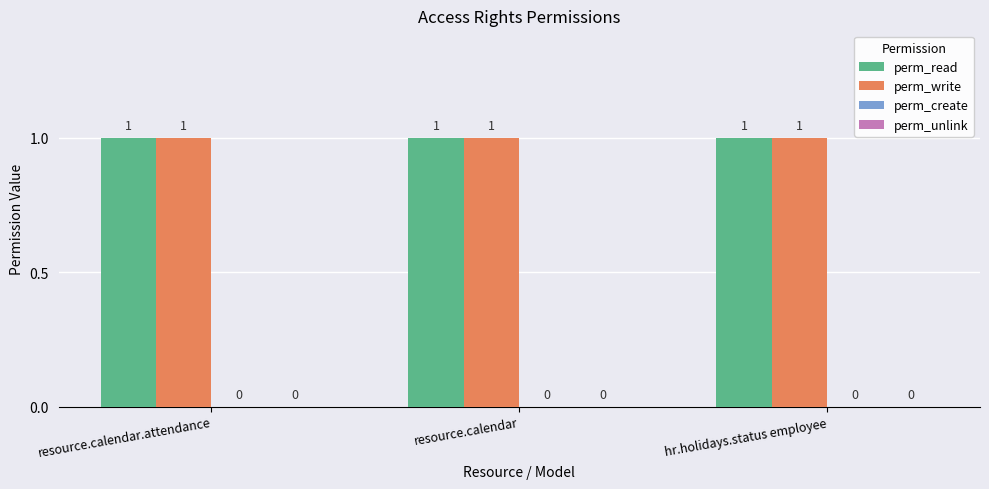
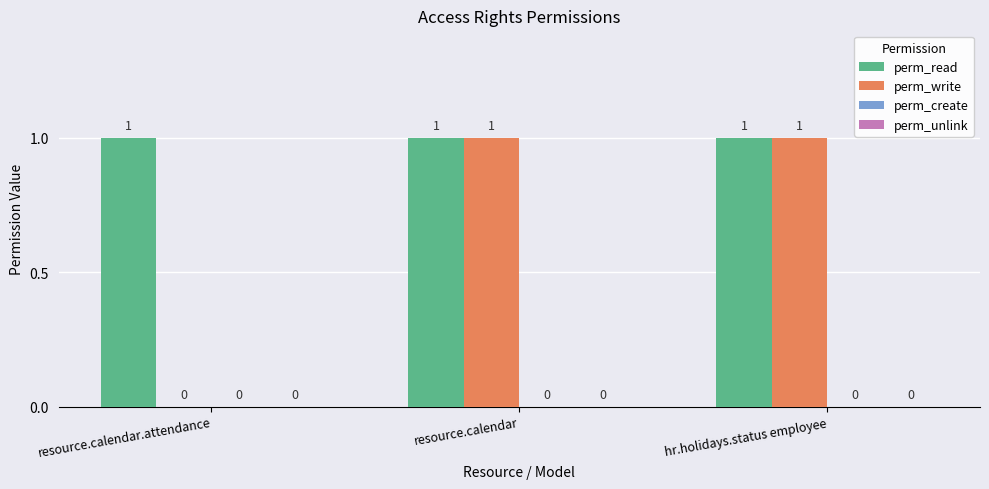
perm_write, resource.calendar.attendance: 1 -> 0
